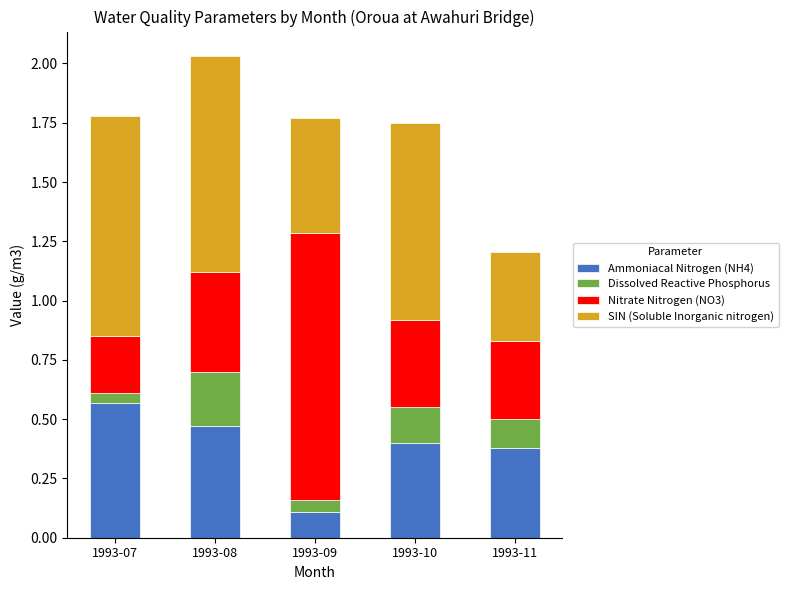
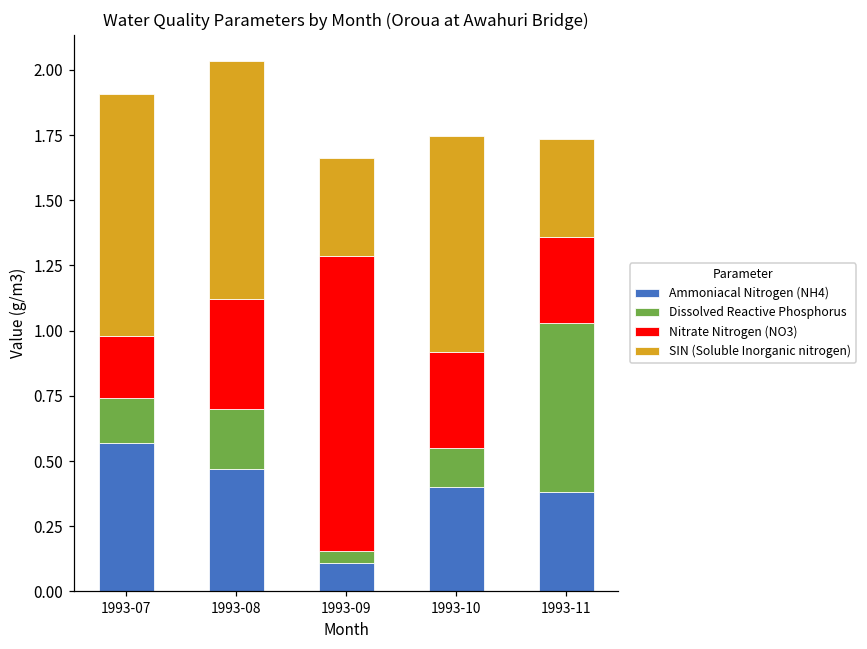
Dissolved Reactive Phosphorus, 1993-07: 0.04 -> 0.17
SIN (Soluble Inorganic nitrogen), 1993-09: 0.49 -> 0.38
Dissolved Reactive Phosphorus, 1993-11: 0.12 -> 0.65
